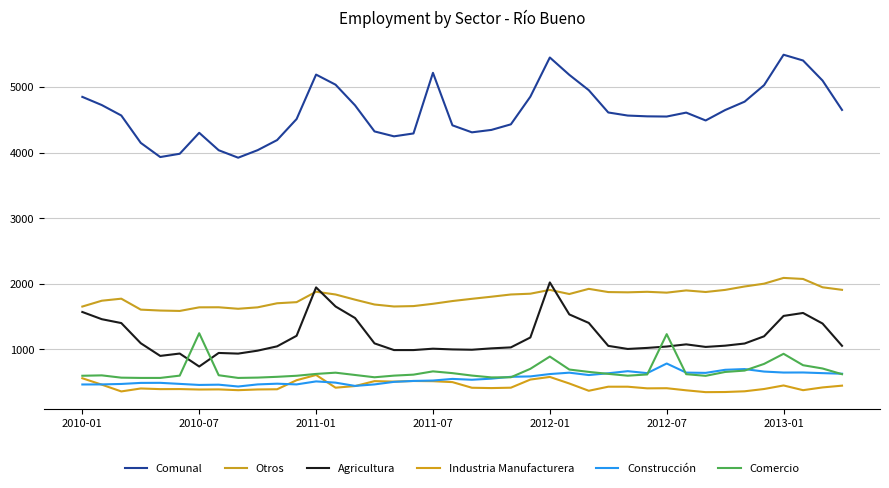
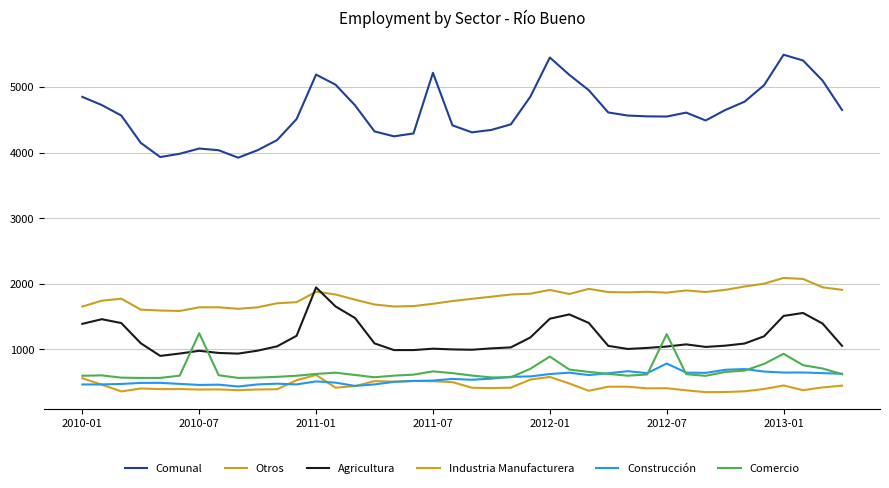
Agricultura, 2010-01: 1600 -> 1400
Comunal, 2010-07: 4300 -> 4100
Agricultura, 2010-07: 700 -> 1000
Agricultura, 2012-01: 2000 -> 1500
